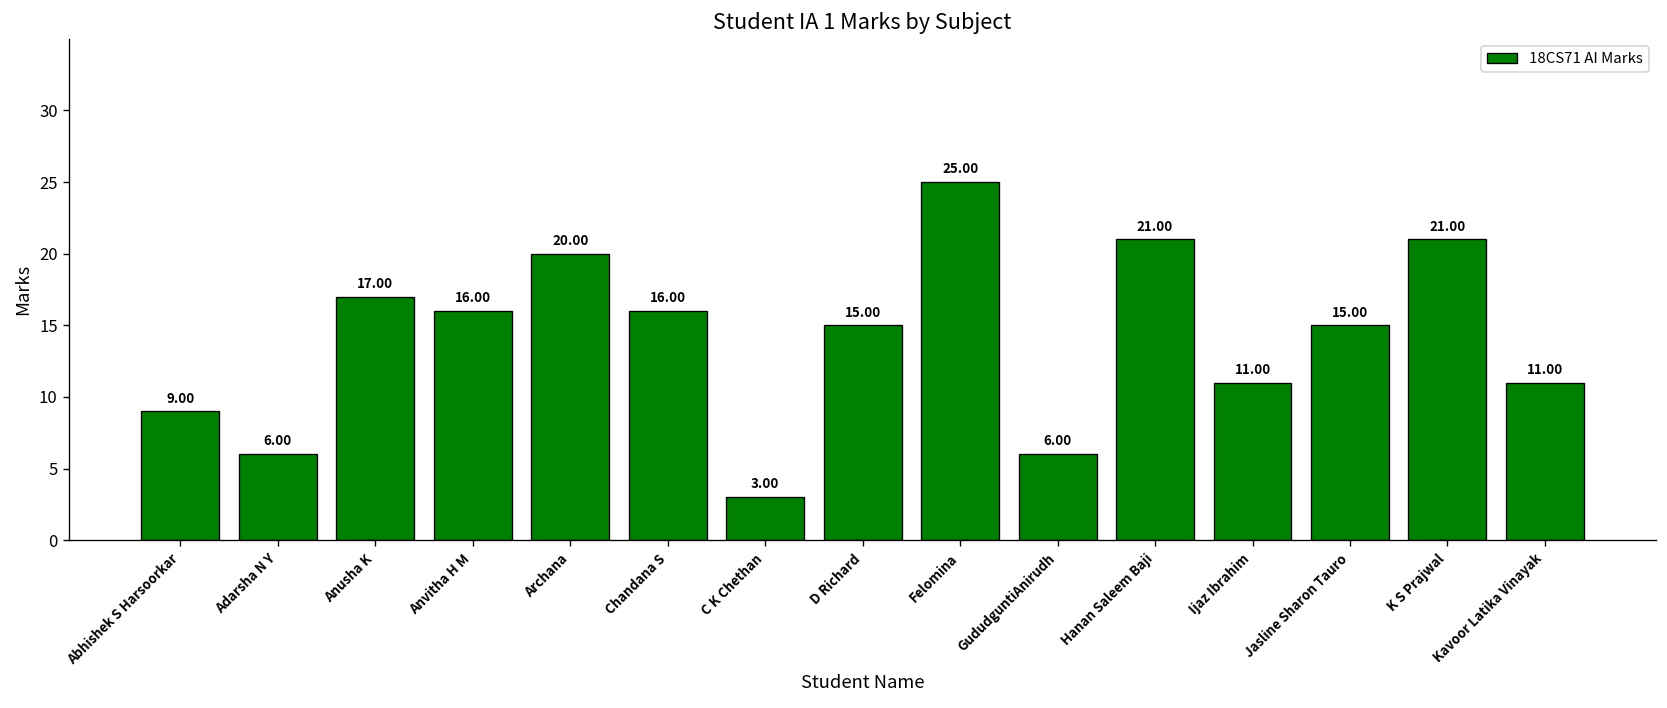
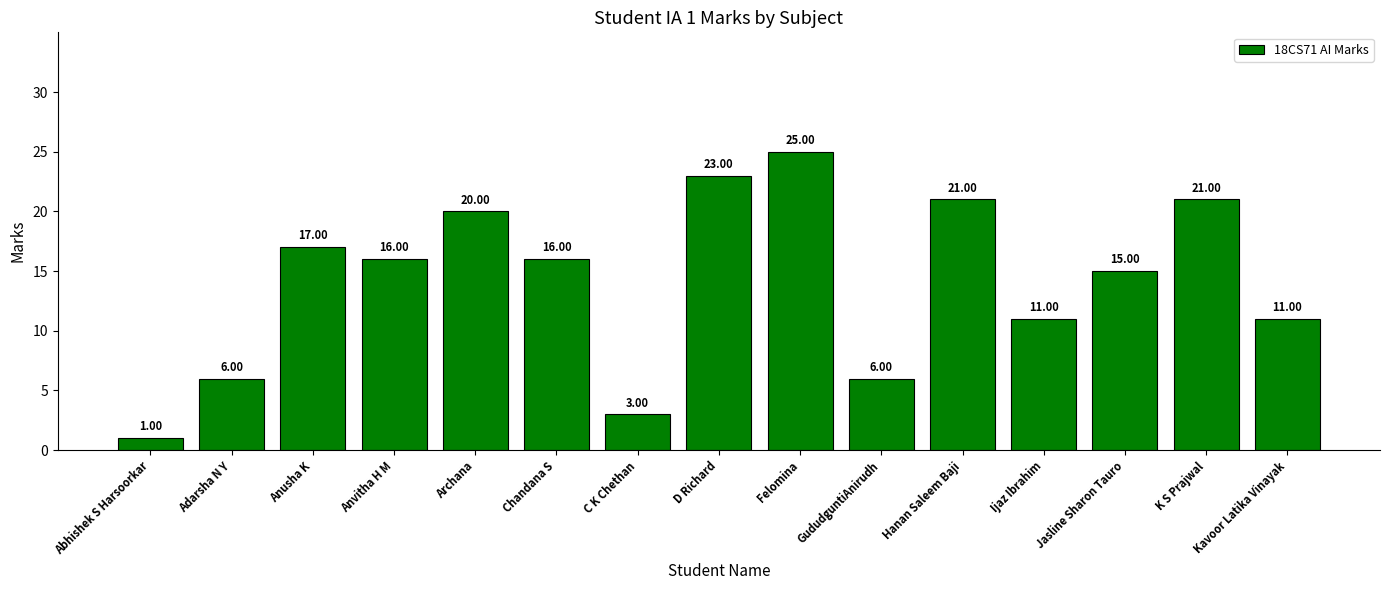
Abhishek S Harsoorkar: 9.00 -> 1.00
D Richard: 15.00 -> 23.00
